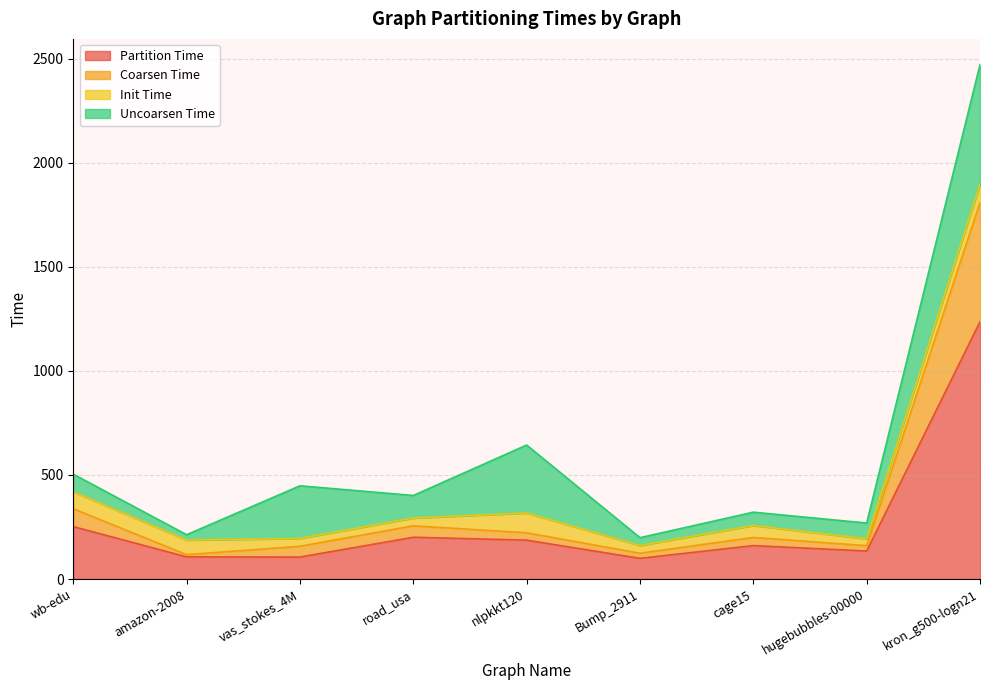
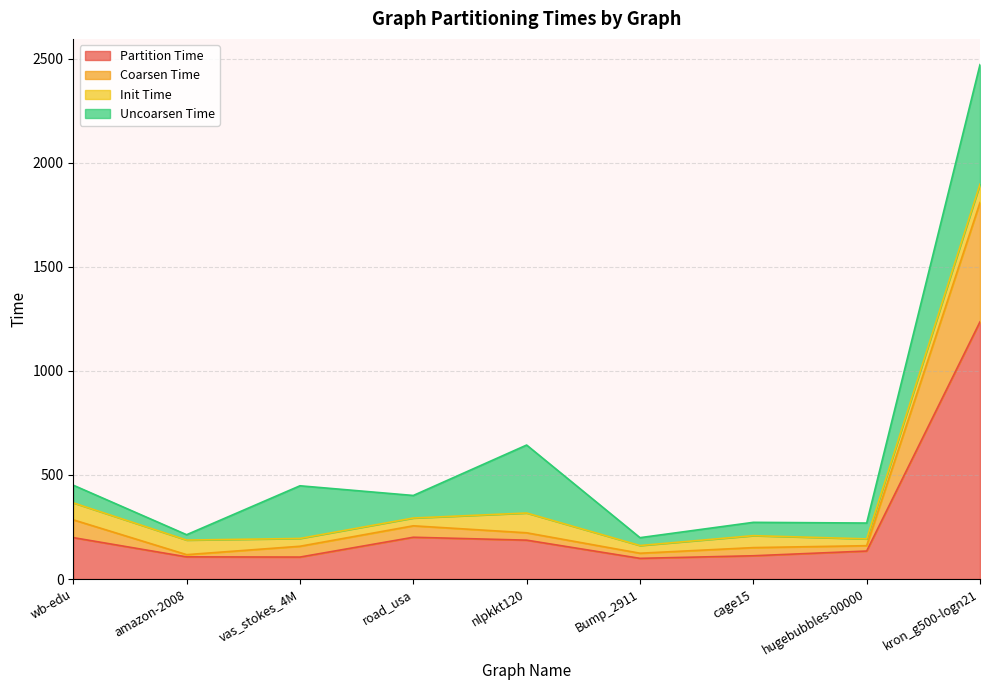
Partition Time, wb-edu: 250 -> 200
Partition Time, cage15: 160 -> 110
